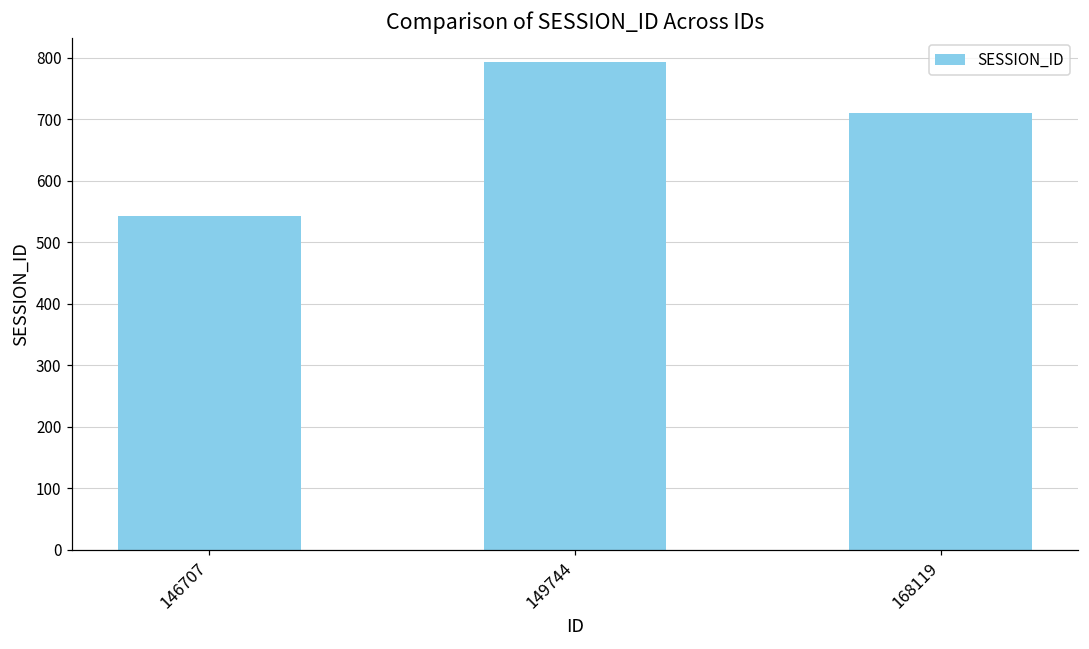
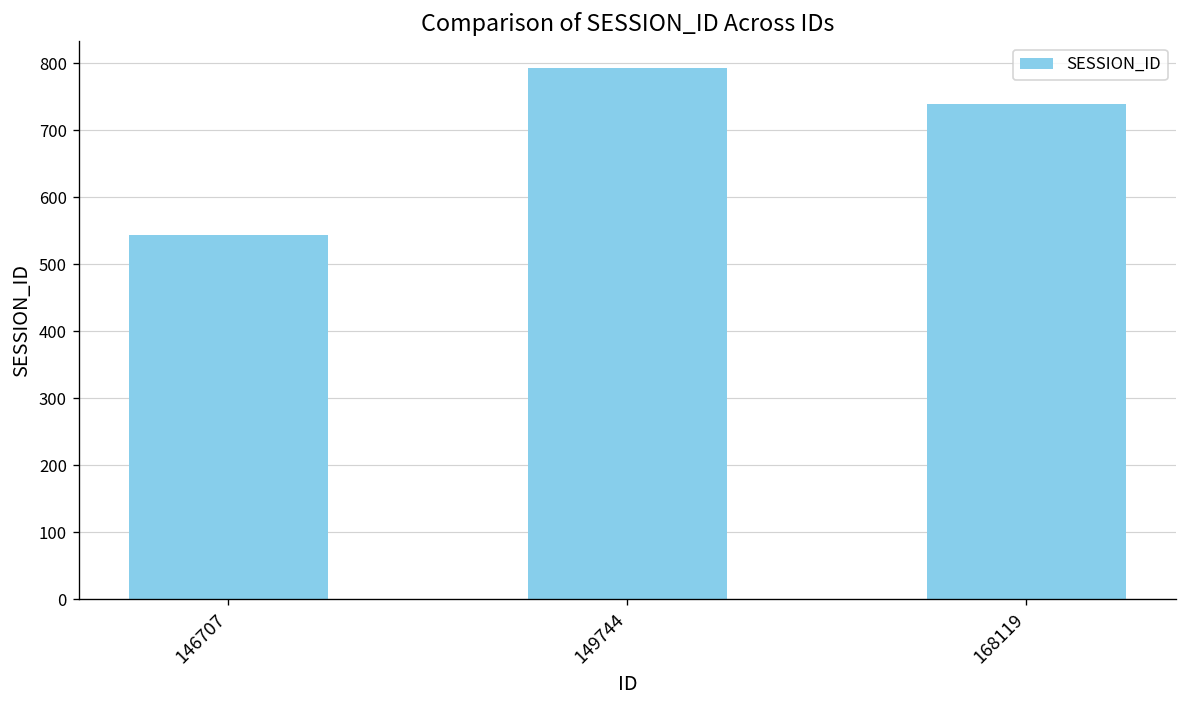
168119: 710 -> 740
